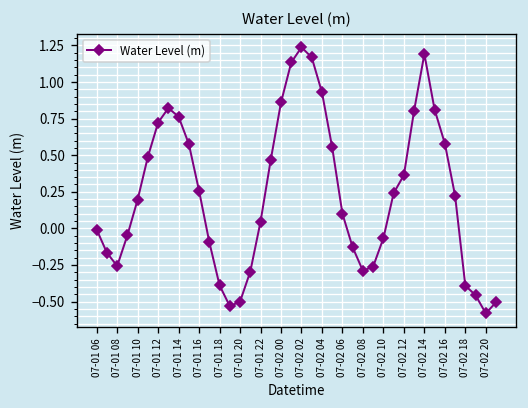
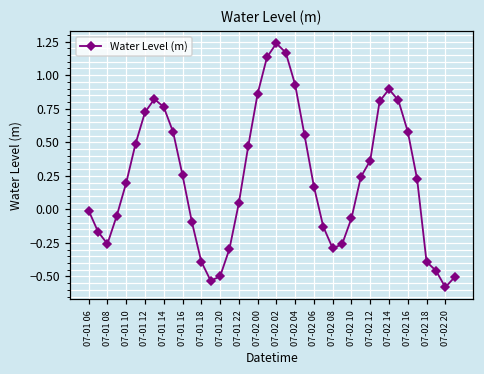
07-02 06: 0.10 -> 0.17
07-02 14: 1.19 -> 0.90
